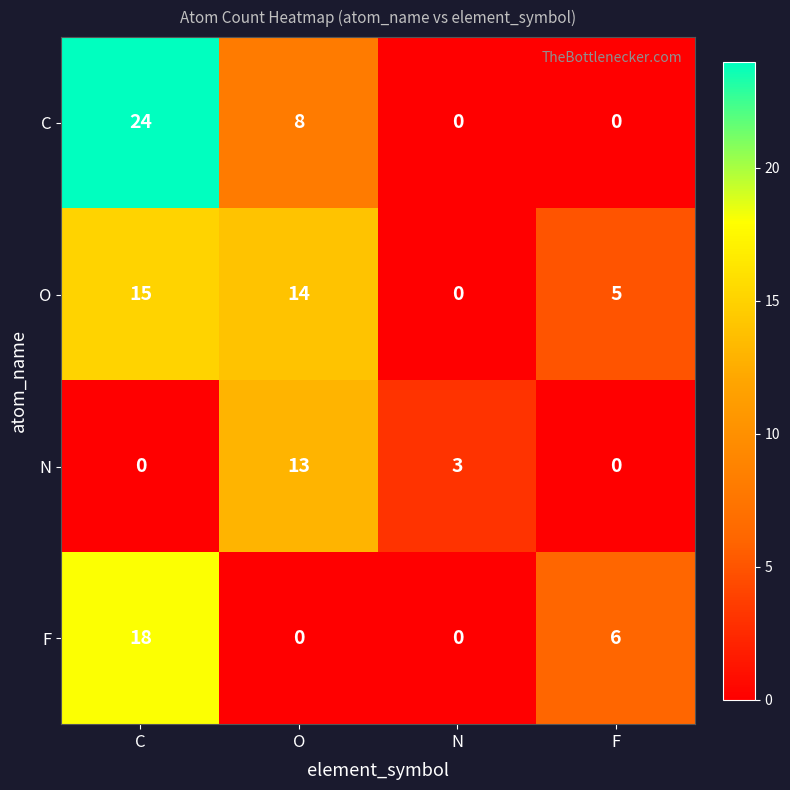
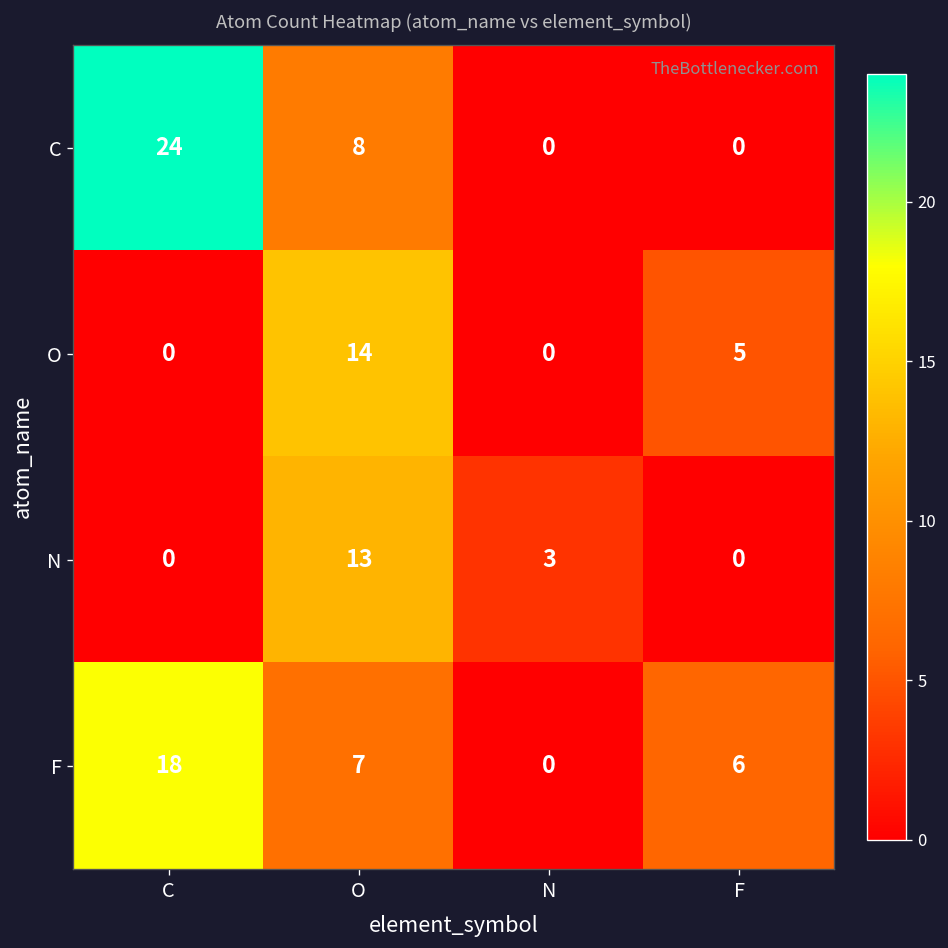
O, C: 15 -> 0
F, O: 0 -> 7
